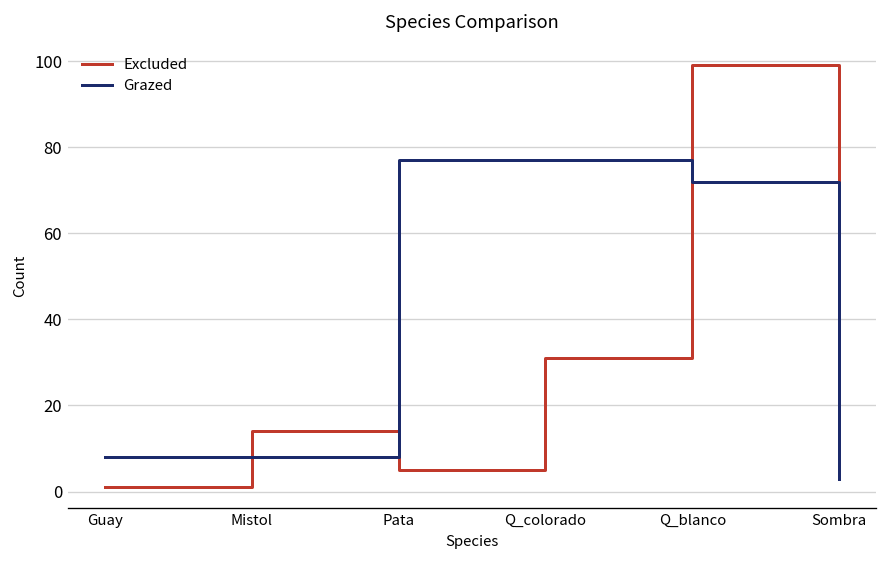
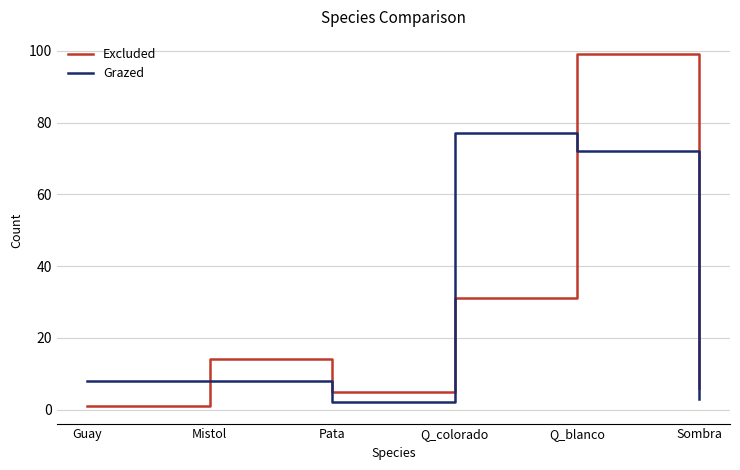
Grazed, Pata: 77 -> 2
Excluded, Sombra: 12 -> 6
